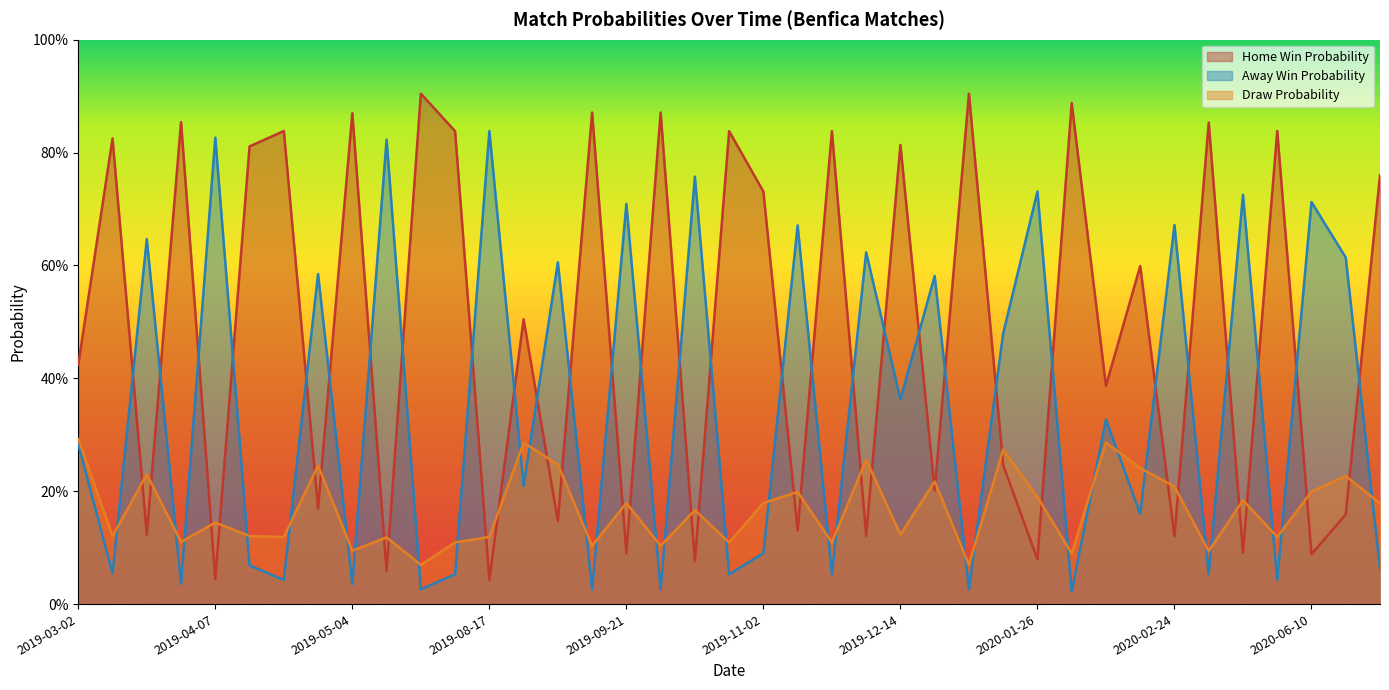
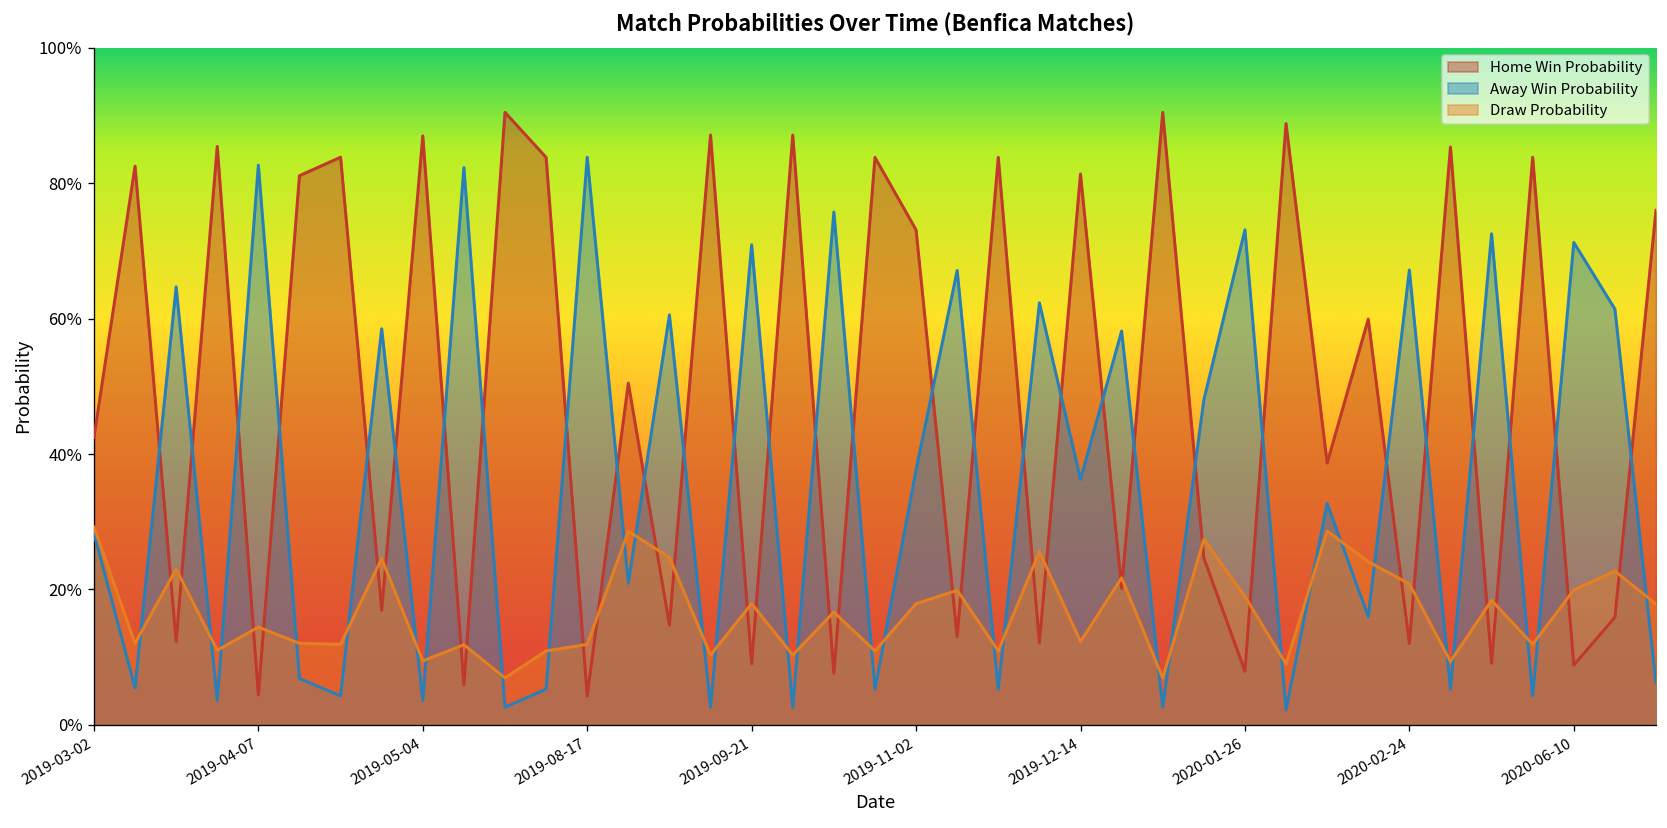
Away Win Probability, 2019-11-02: 9% -> 38%
